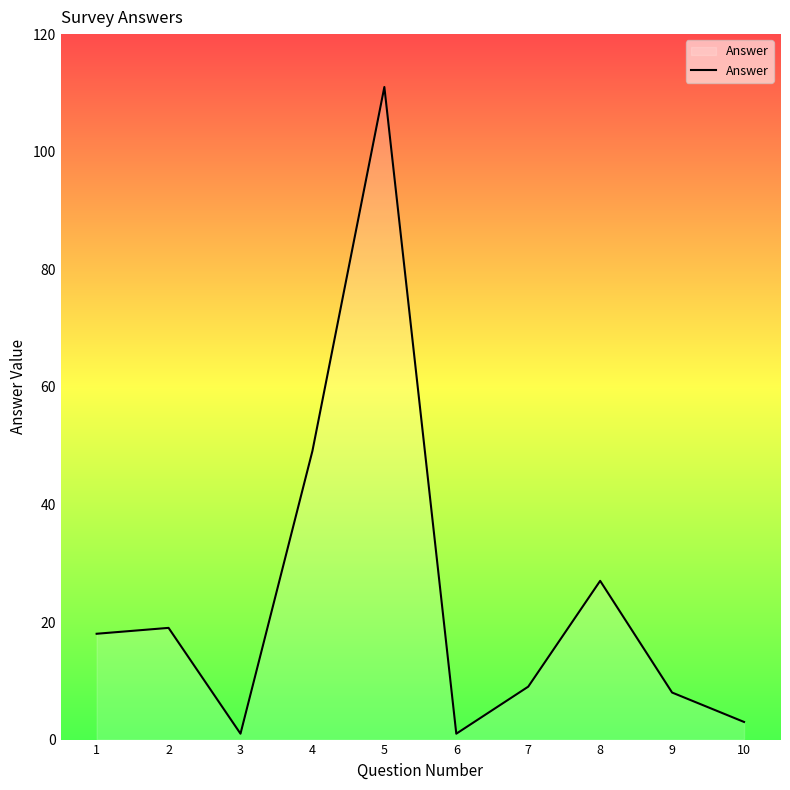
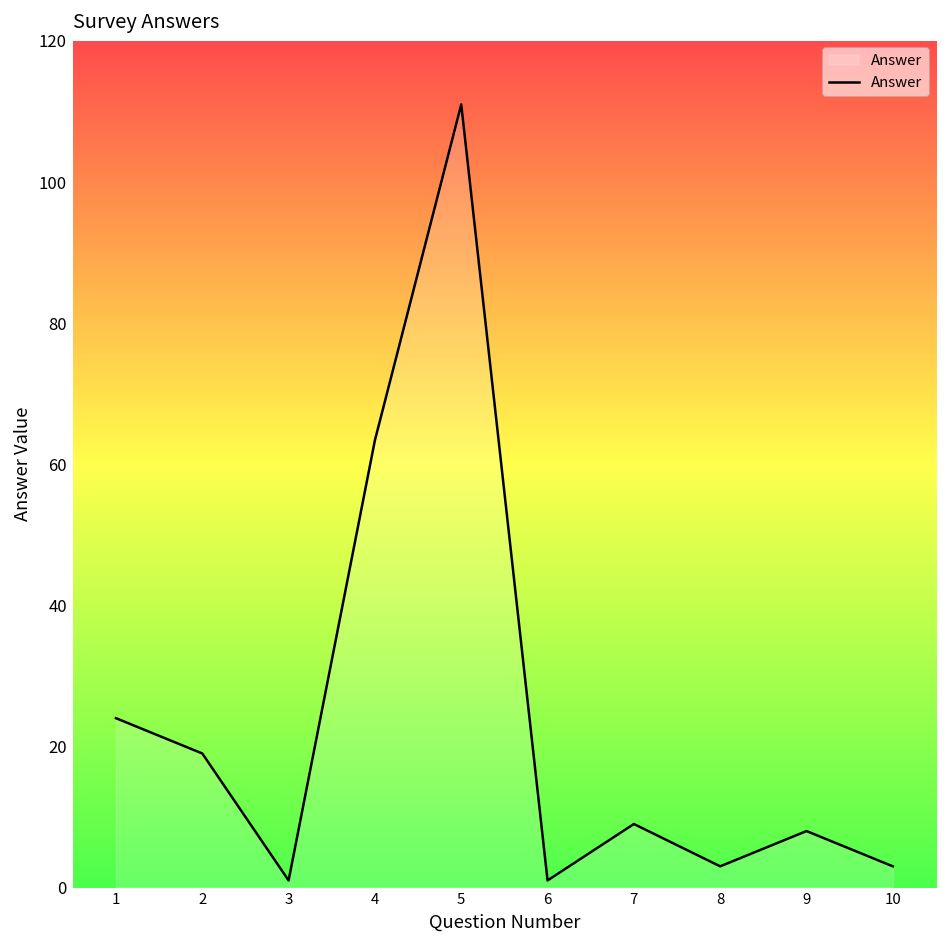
1: 18 -> 24
4: 49 -> 63
8: 27 -> 3
